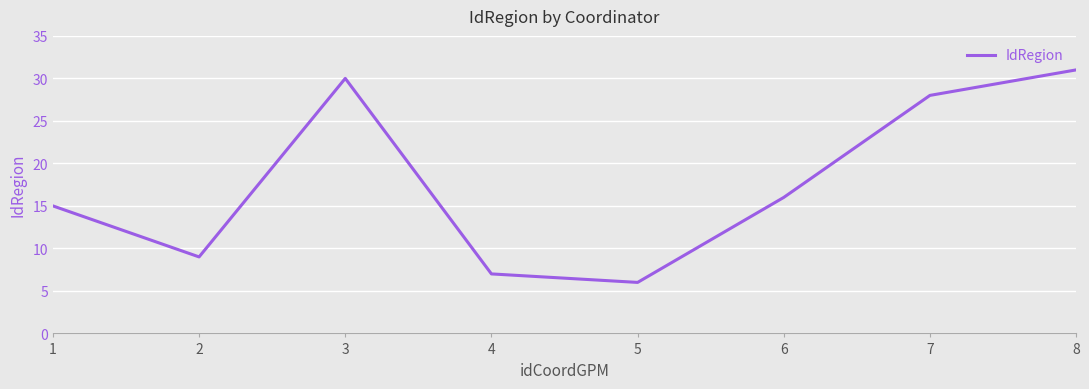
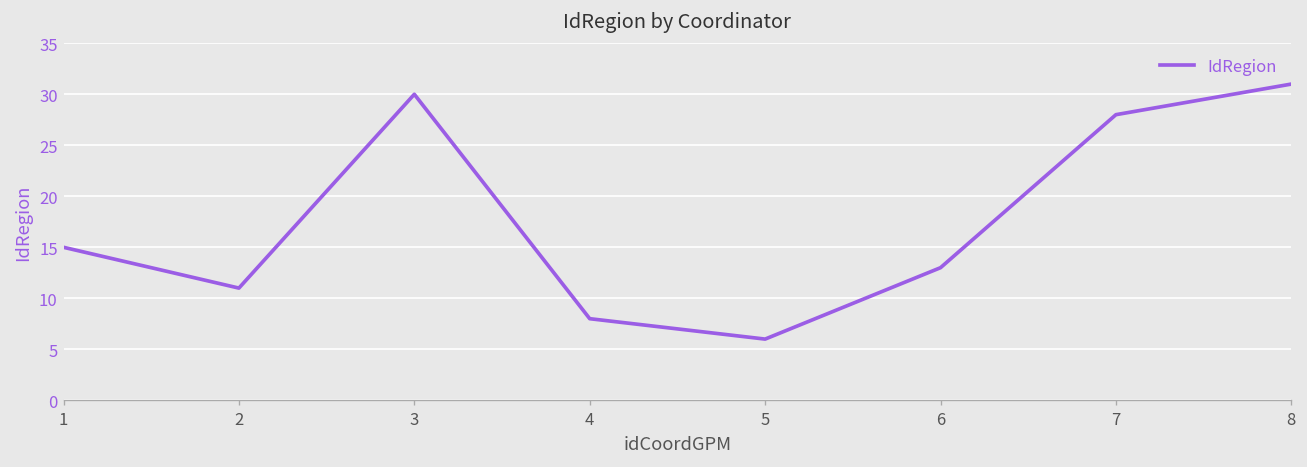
2: 9 -> 11
4: 7 -> 8
6: 16 -> 13
